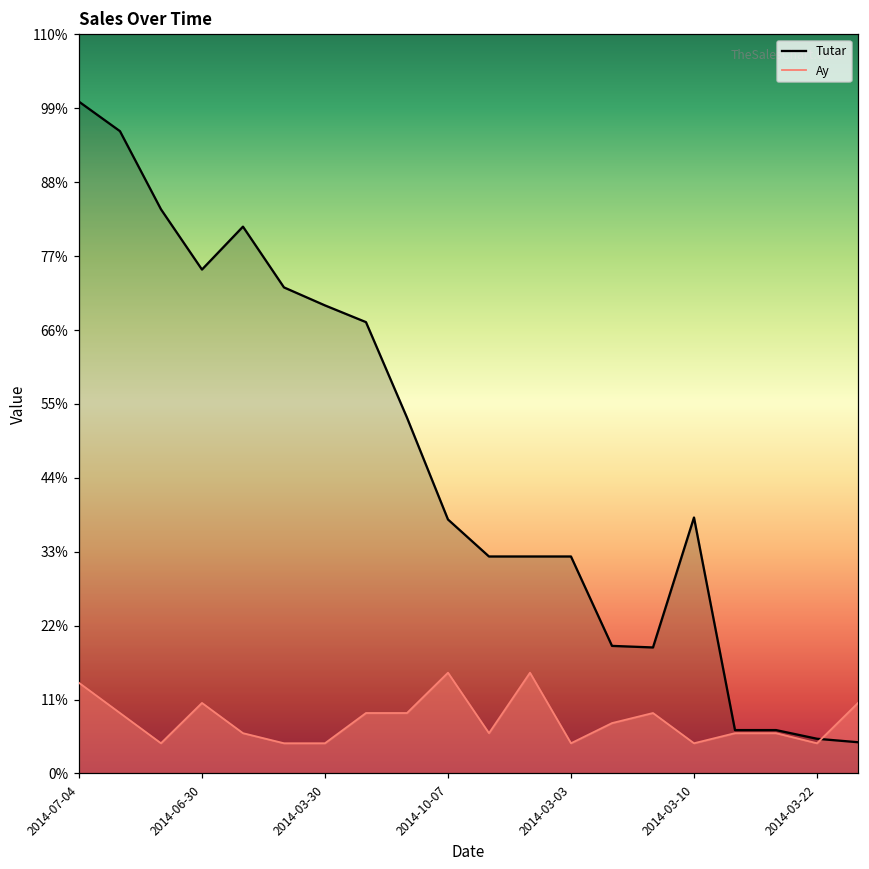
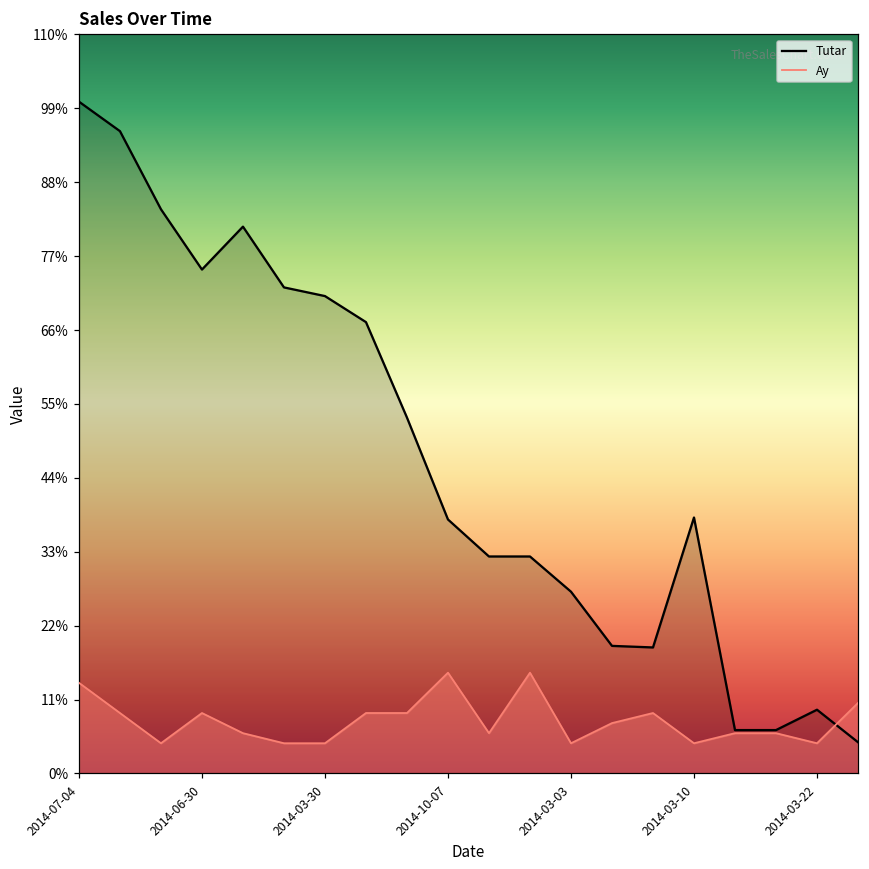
Ay, 2014-06-30: 11% -> 9%
Tutar, 2014-03-30: 70% -> 71%
Tutar, 2014-03-03: 32% -> 27%
Tutar, 2014-03-22: 5% -> 9%
